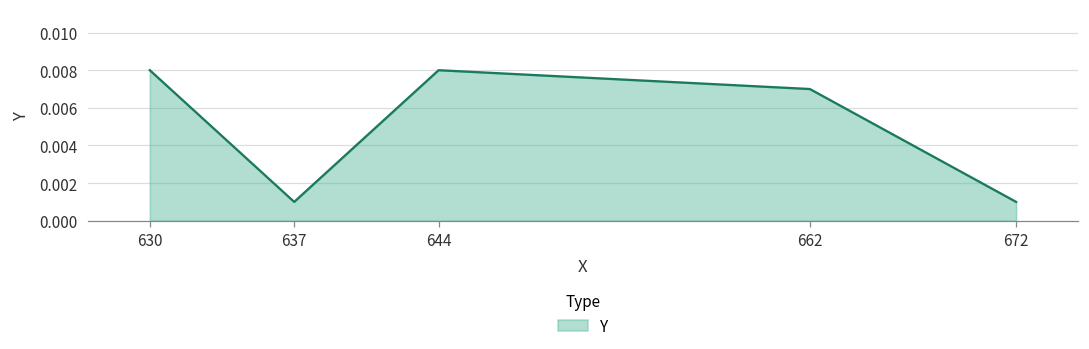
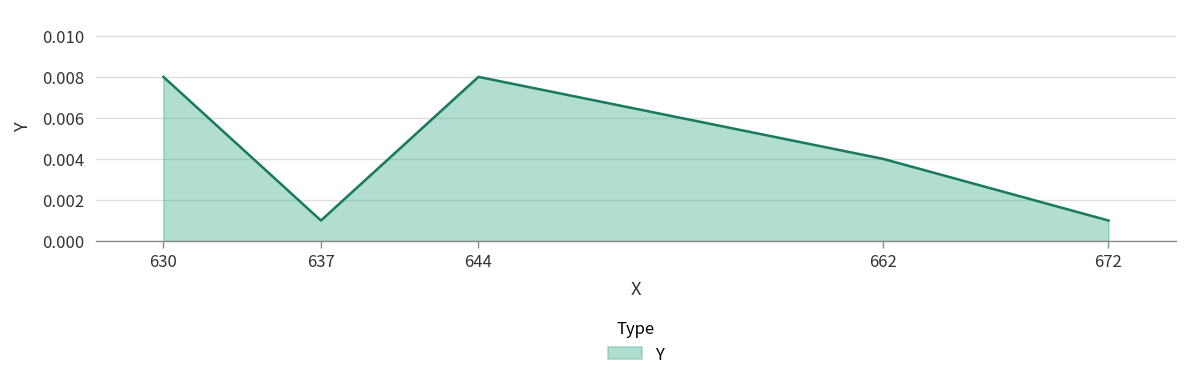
662: 0.007 -> 0.004
